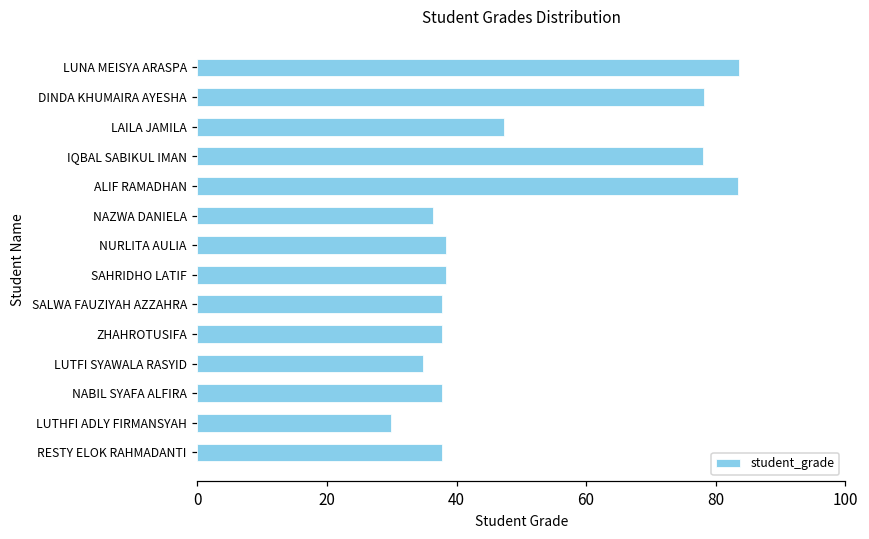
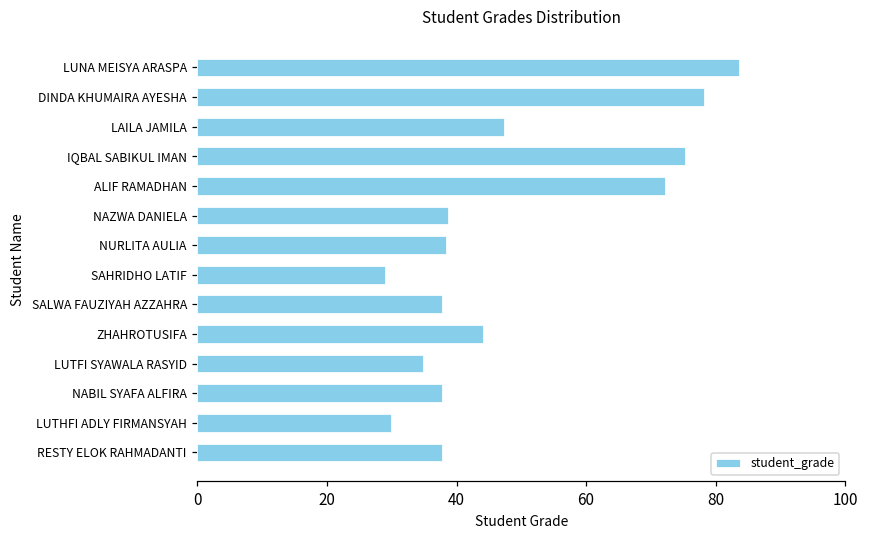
IQBAL SABIKUL IMAN: 78 -> 75
ALIF RAMADHAN: 83 -> 72
NAZWA DANIELA: 36 -> 39
SAHRIDHO LATIF: 38 -> 29
ZHAHROTUSIFA: 38 -> 44
